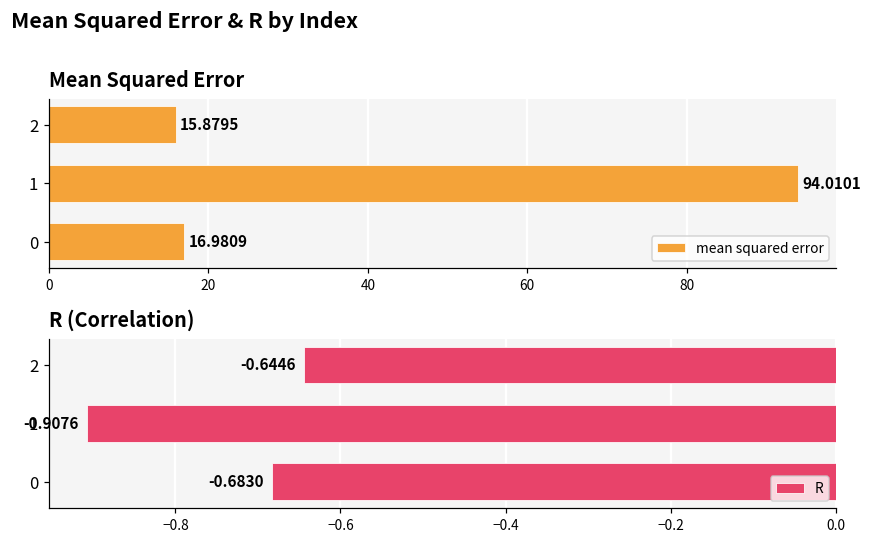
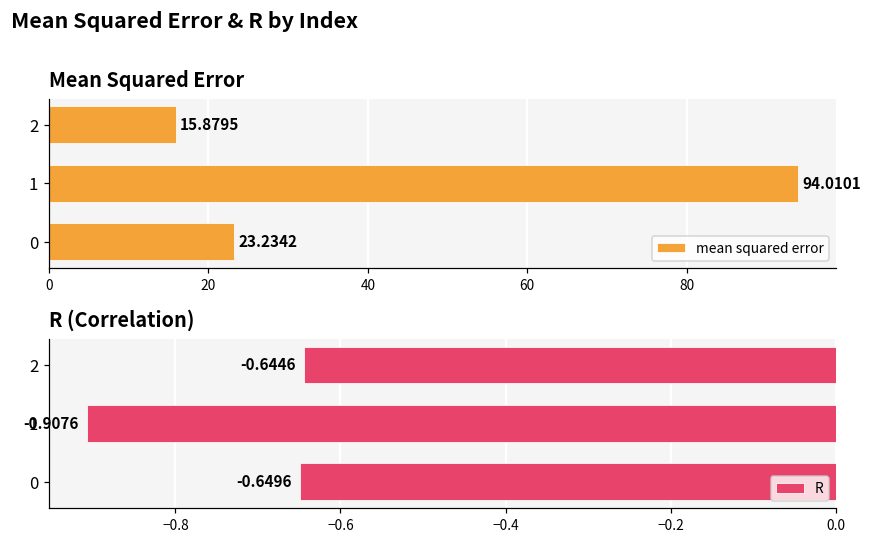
Mean Squared Error, 0: 16.9809 -> 23.2342
R (Correlation), 0: -0.6830 -> -0.6496
